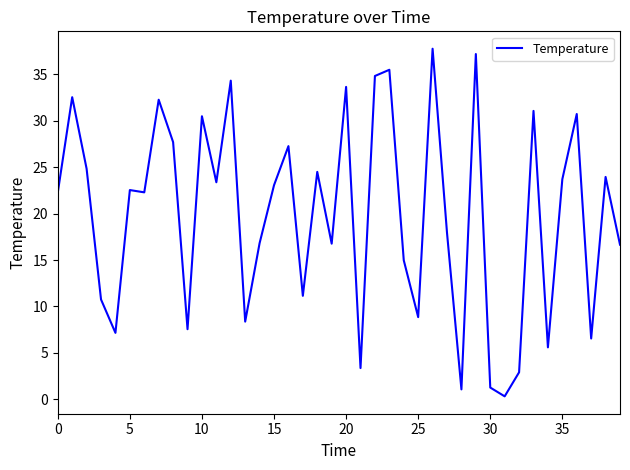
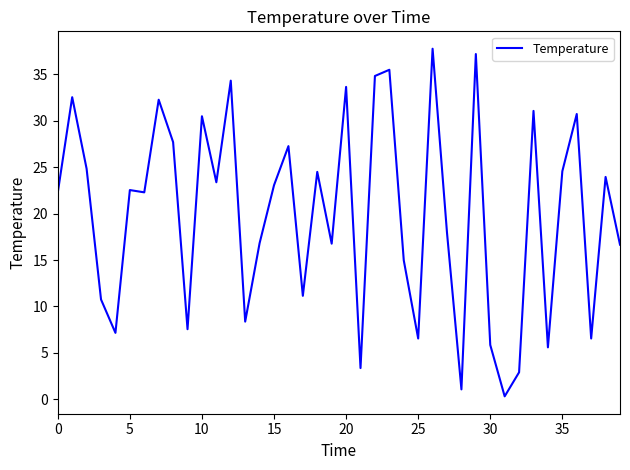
25: 9 -> 7
30: 1 -> 6
35: 24 -> 25
